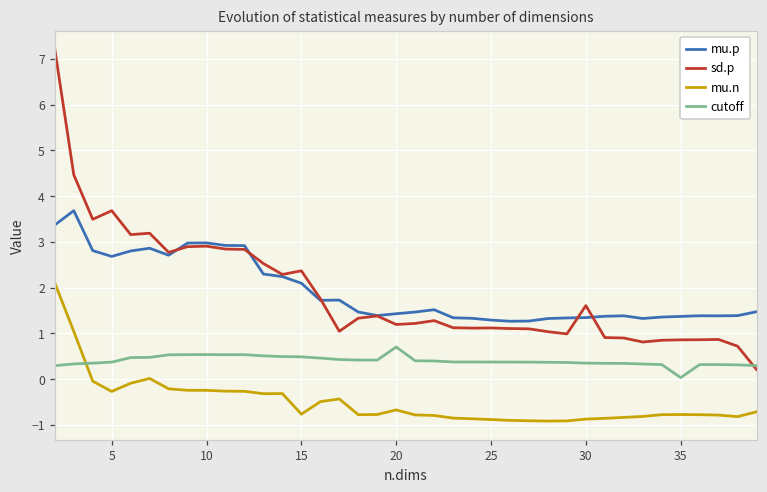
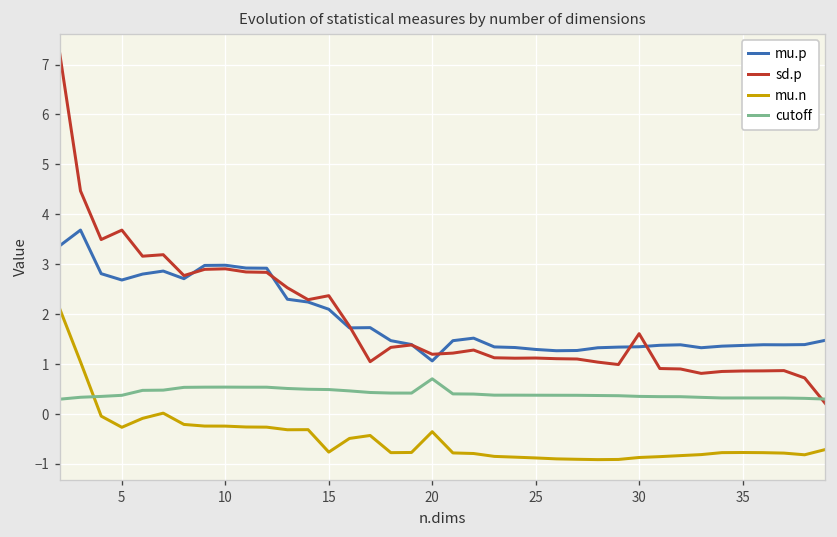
mu.p, 20: 1.4 -> 1.1
mu.n, 20: -0.7 -> -0.4
cutoff, 35: 0.0 -> 0.3
